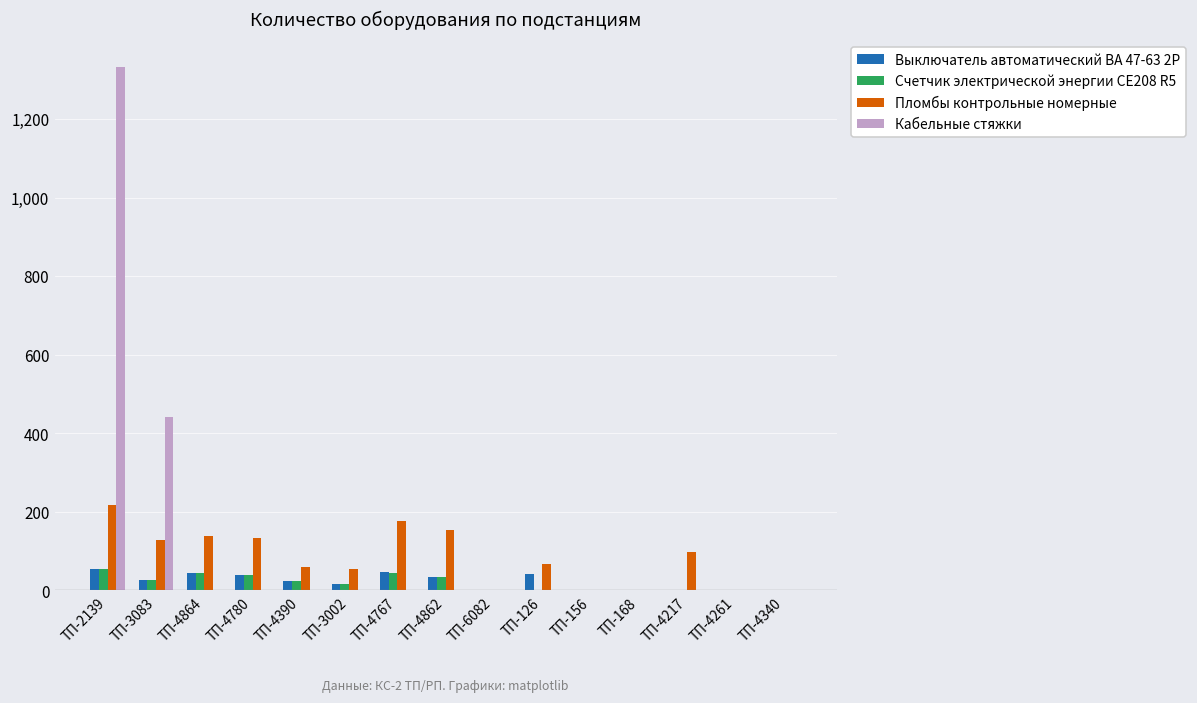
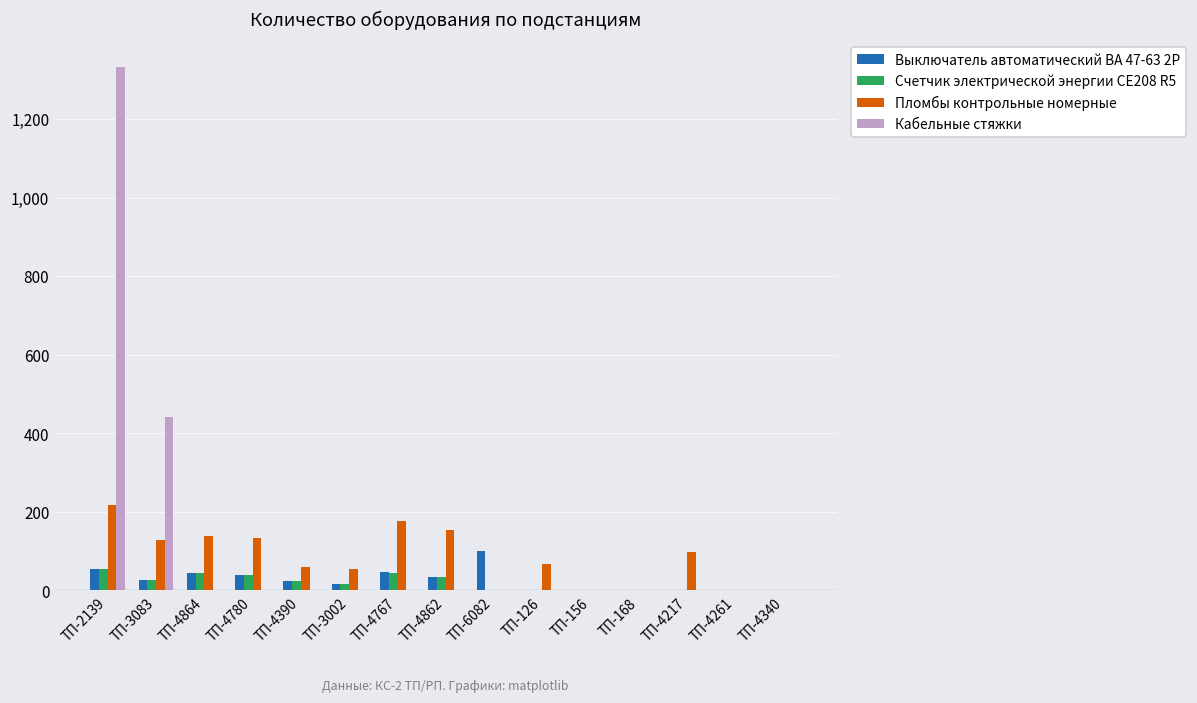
Выключатель автоматический ВА 47-63 2P, ТП-6082: 0 -> 100
Выключатель автоматический ВА 47-63 2P, ТП-126: 40 -> 0
